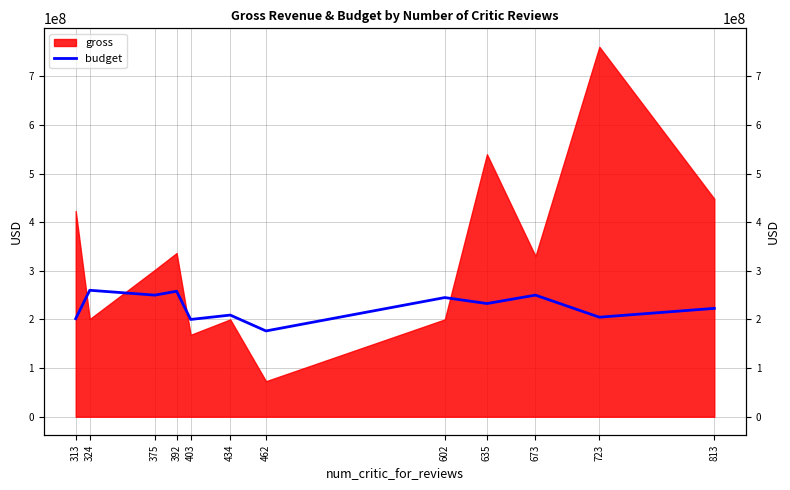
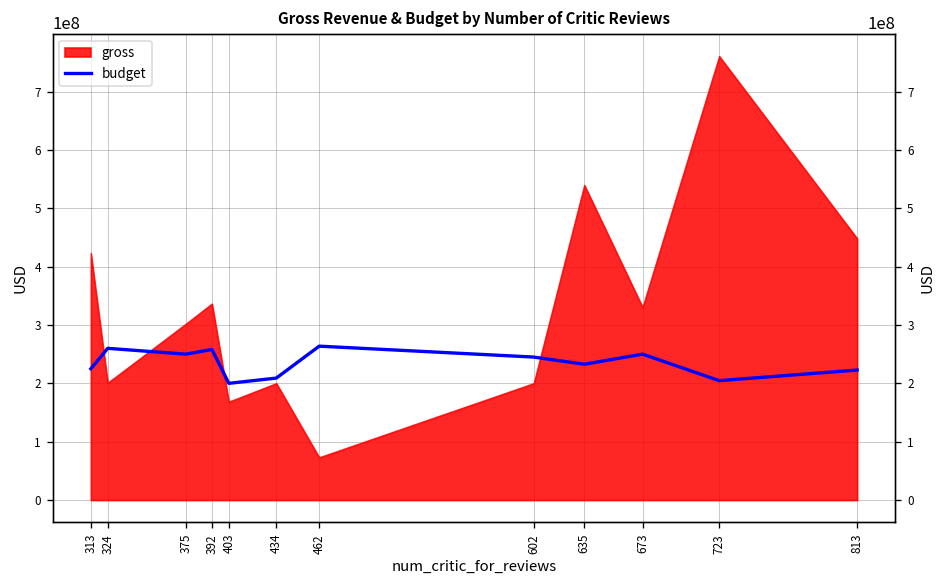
budget, 313: 200000000 -> 230000000
budget, 462: 180000000 -> 260000000
